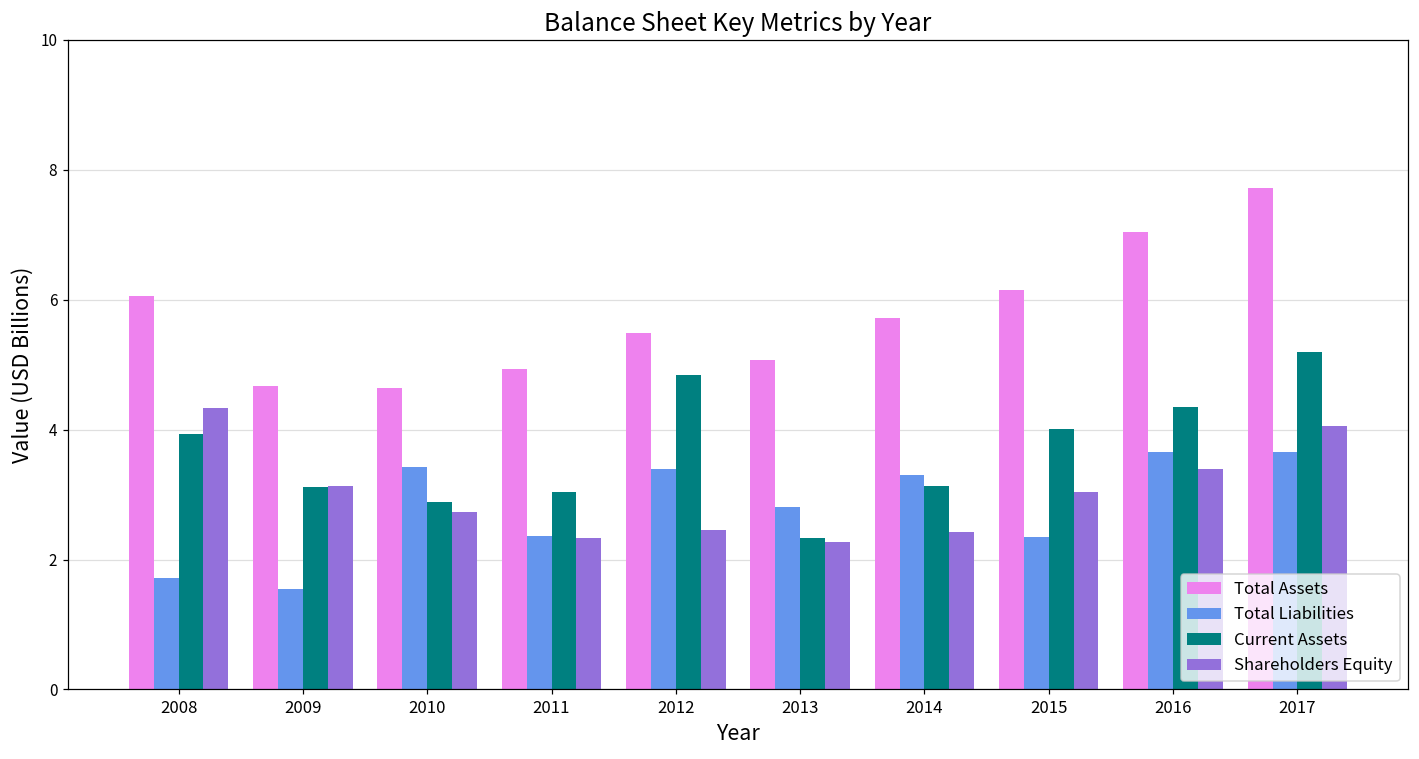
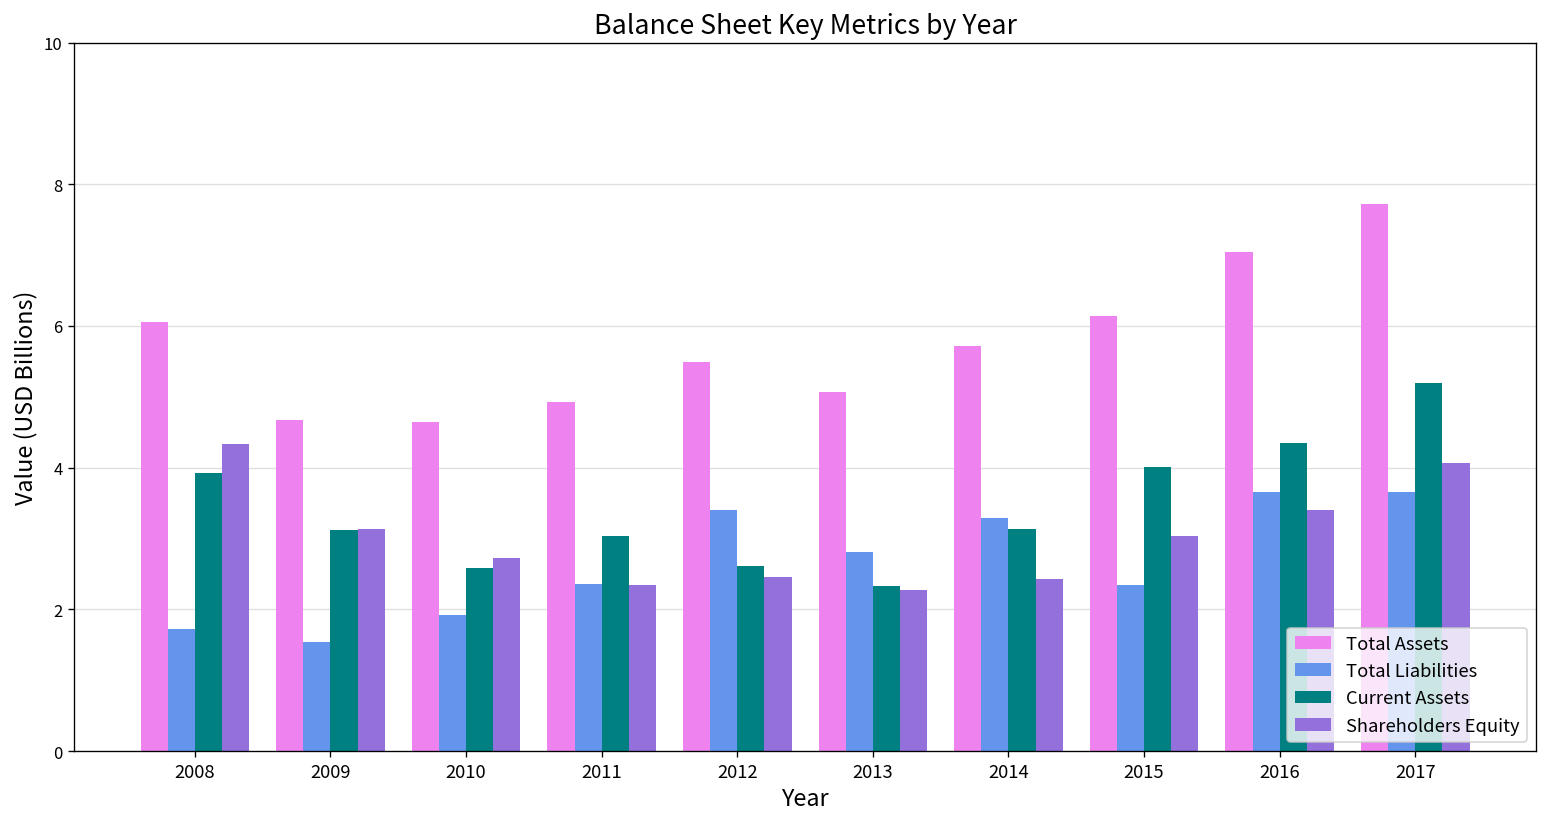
Total Liabilities, 2010: 3.4 -> 1.9
Current Assets, 2010: 2.9 -> 2.6
Current Assets, 2012: 4.8 -> 2.6
